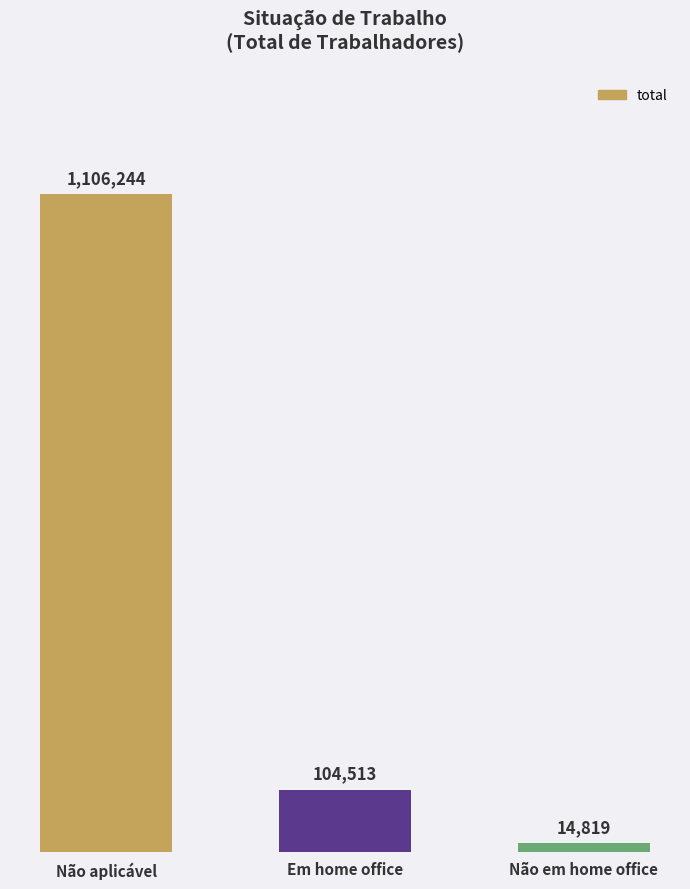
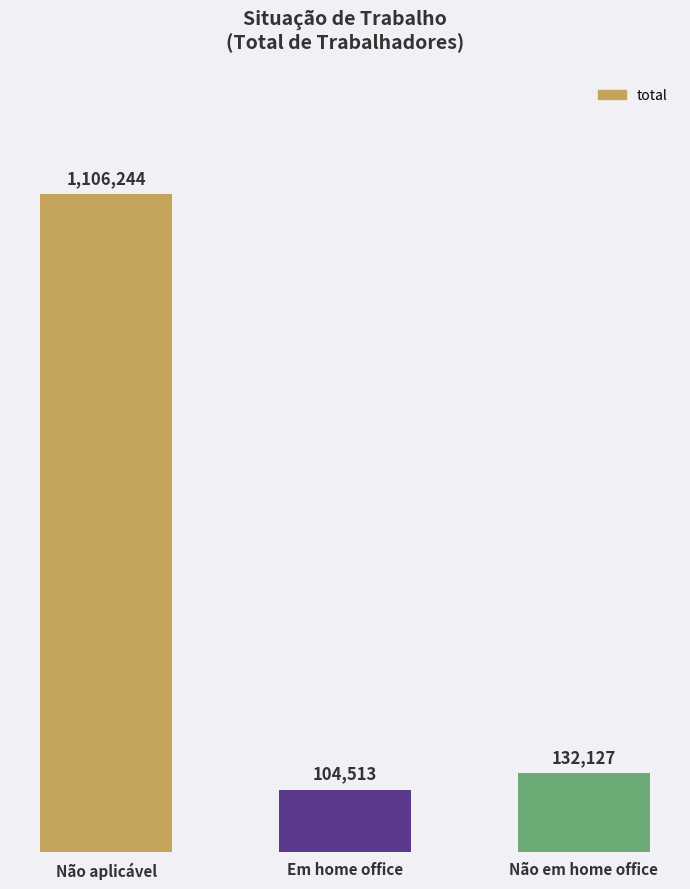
Não em home office: 14,819 -> 132,127
